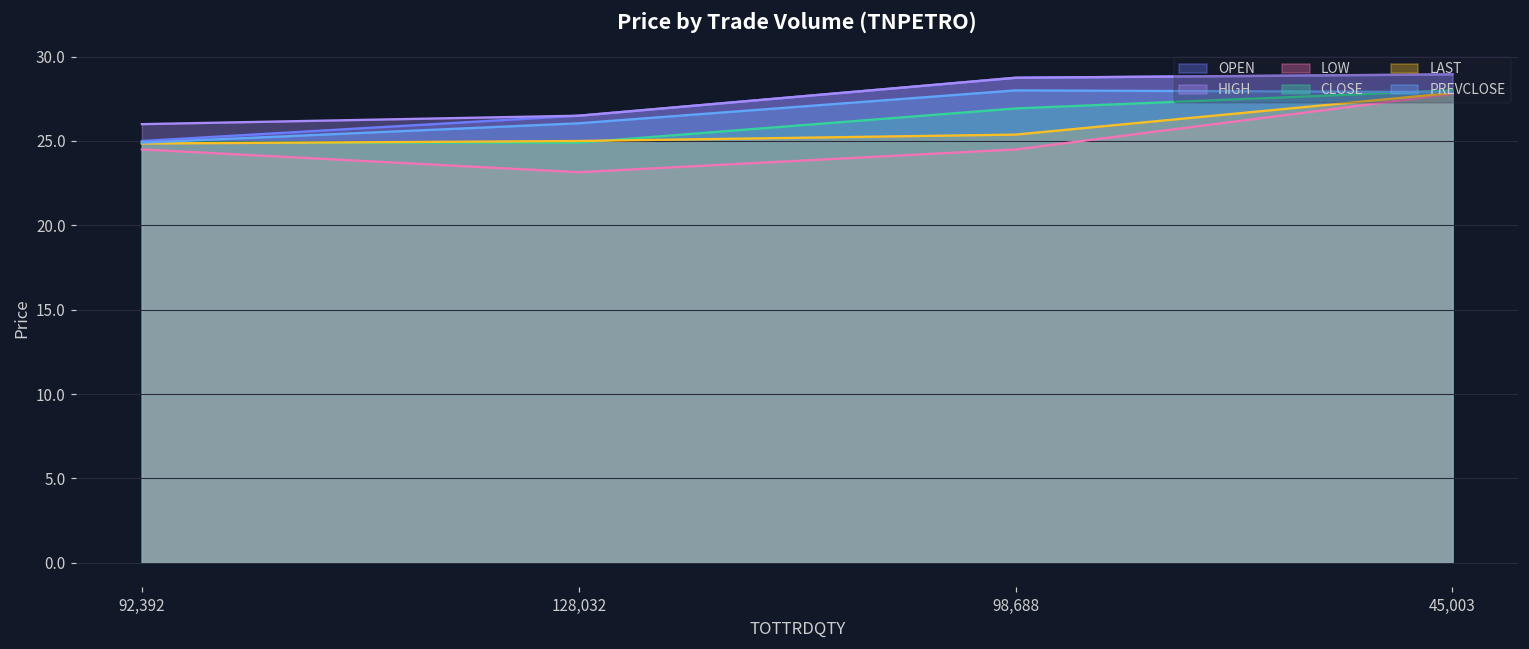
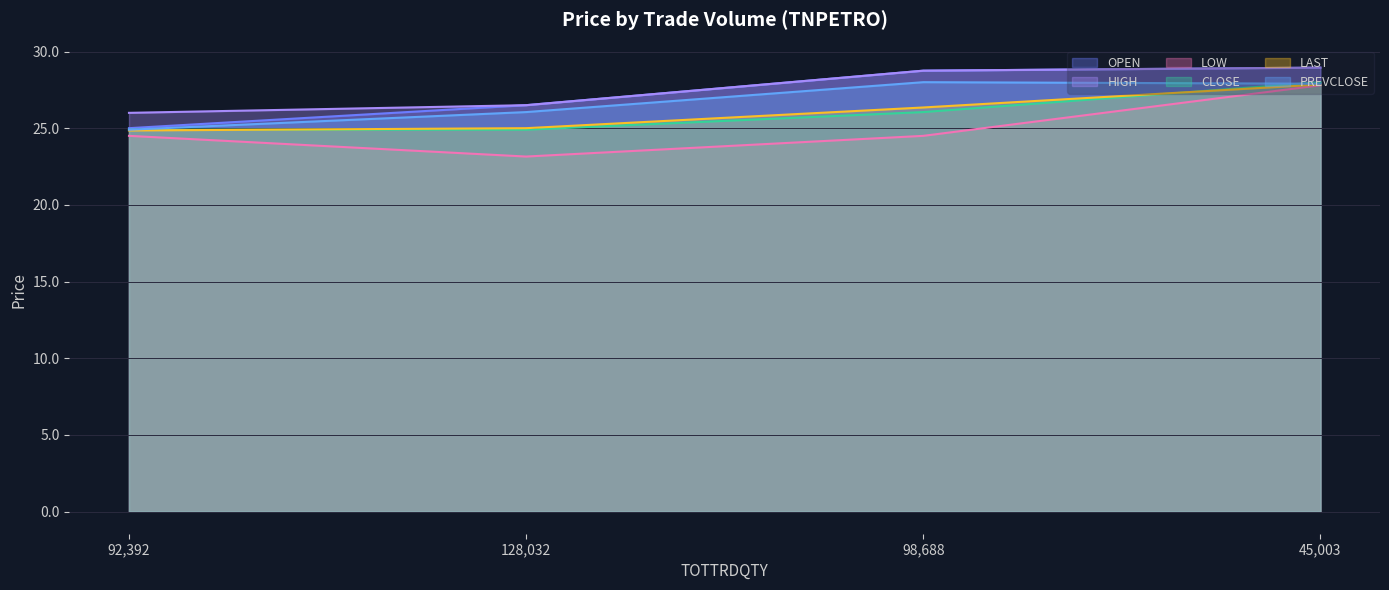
CLOSE, 98,688: 26.9 -> 26.1
LAST, 98,688: 25.4 -> 26.4
